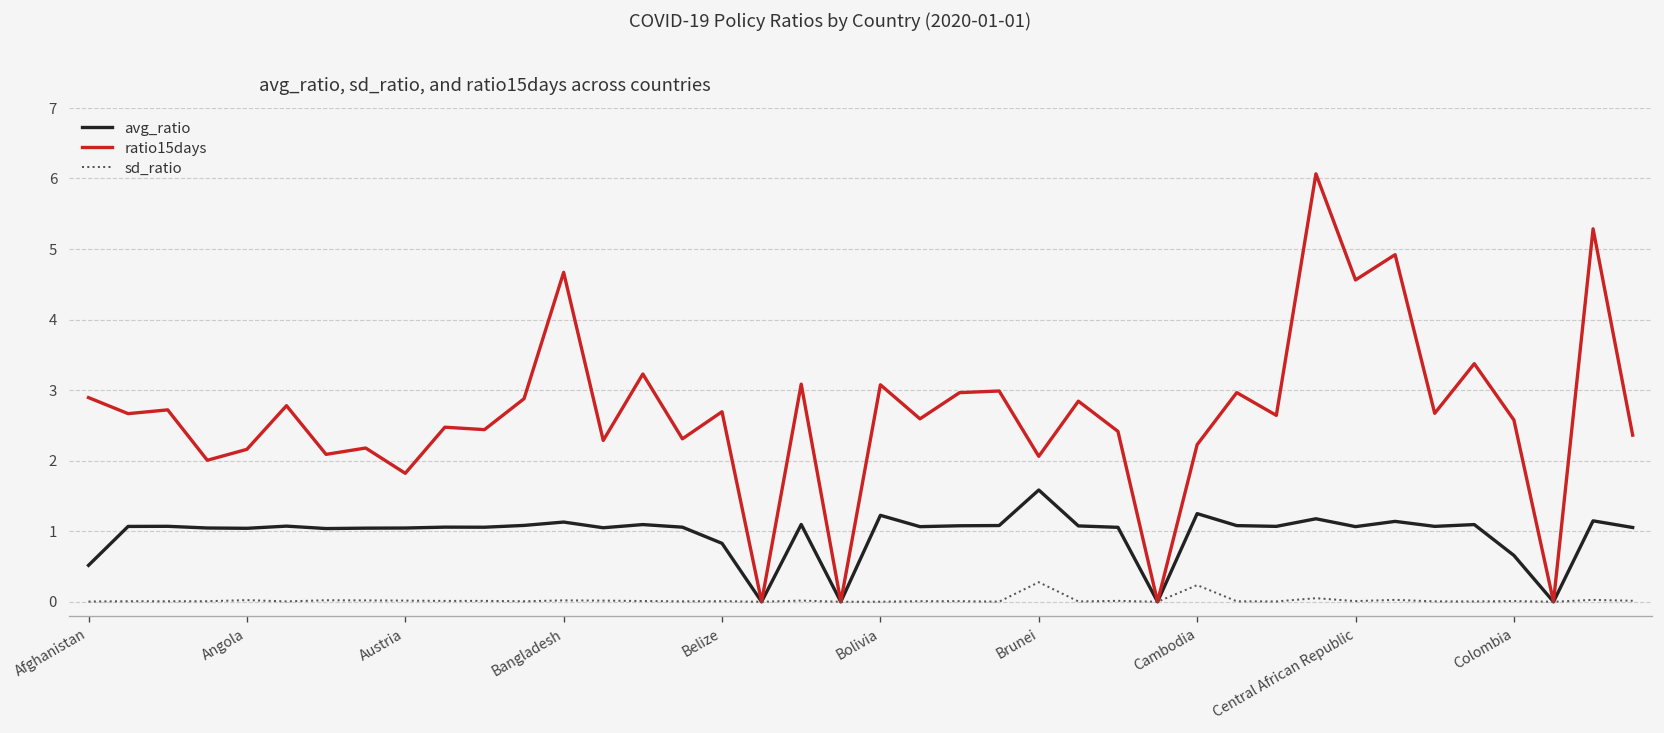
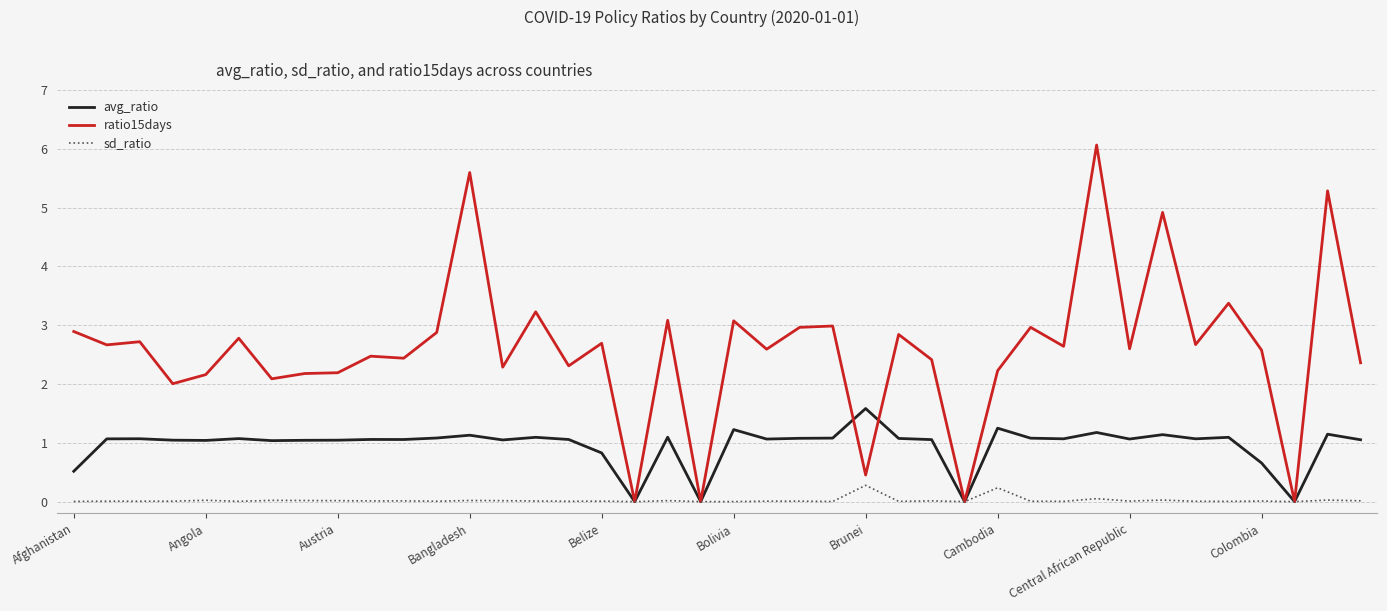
ratio15days, Austria: 1.8 -> 2.2
ratio15days, Bangladesh: 4.7 -> 5.6
ratio15days, Brunei: 2.1 -> 0.5
ratio15days, Central African Republic: 4.6 -> 2.6
